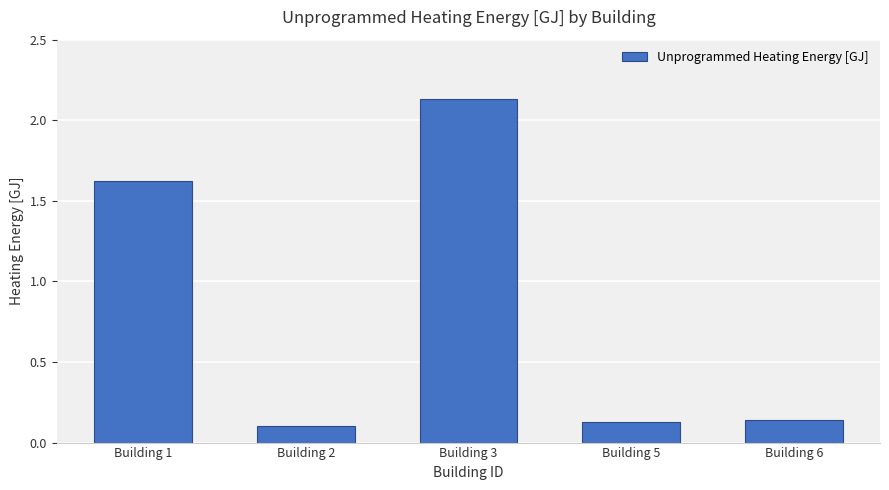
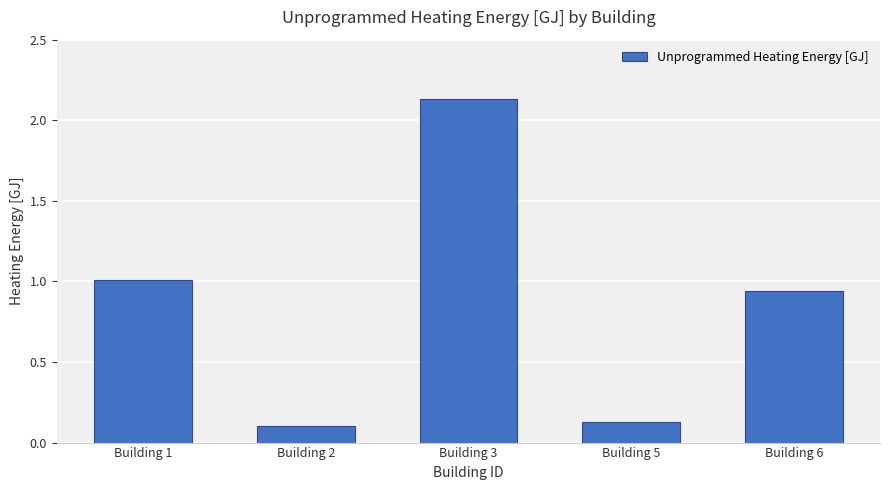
Building 1: 1.62 -> 1.01
Building 6: 0.14 -> 0.94
